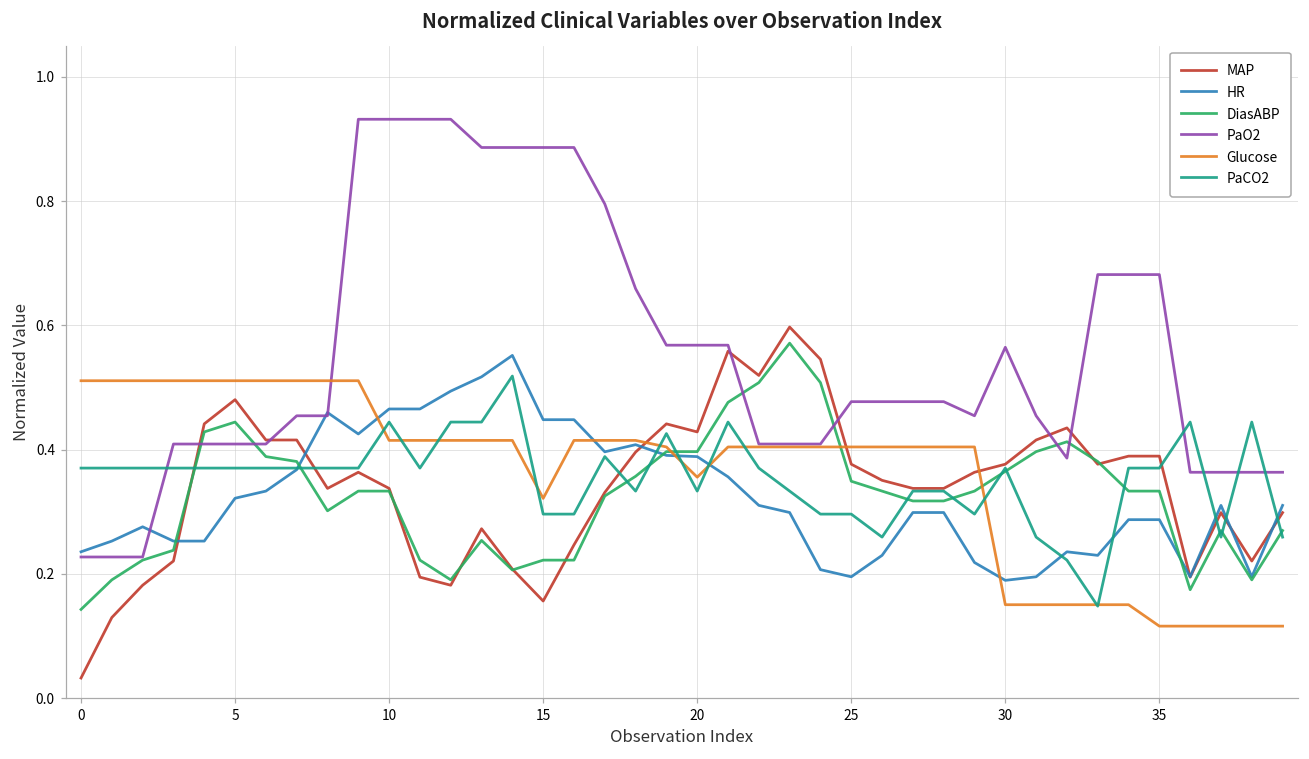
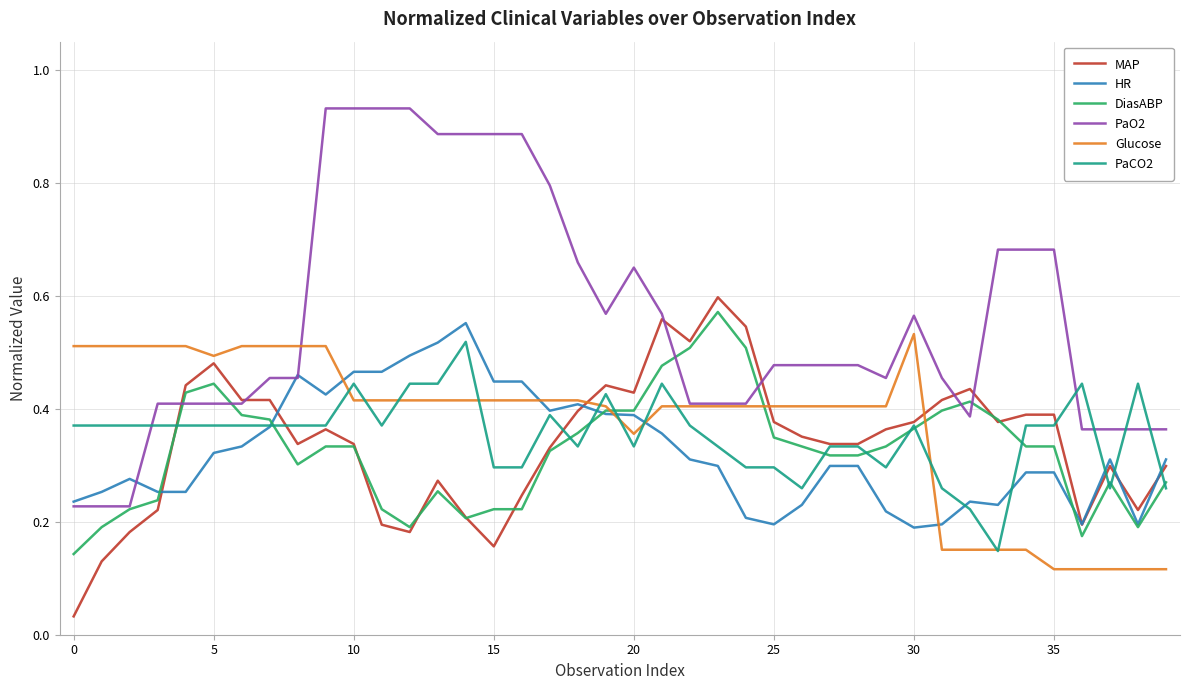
Glucose, 5: 0.51 -> 0.49
Glucose, 15: 0.32 -> 0.41
PaO2, 20: 0.57 -> 0.65
Glucose, 30: 0.15 -> 0.53
